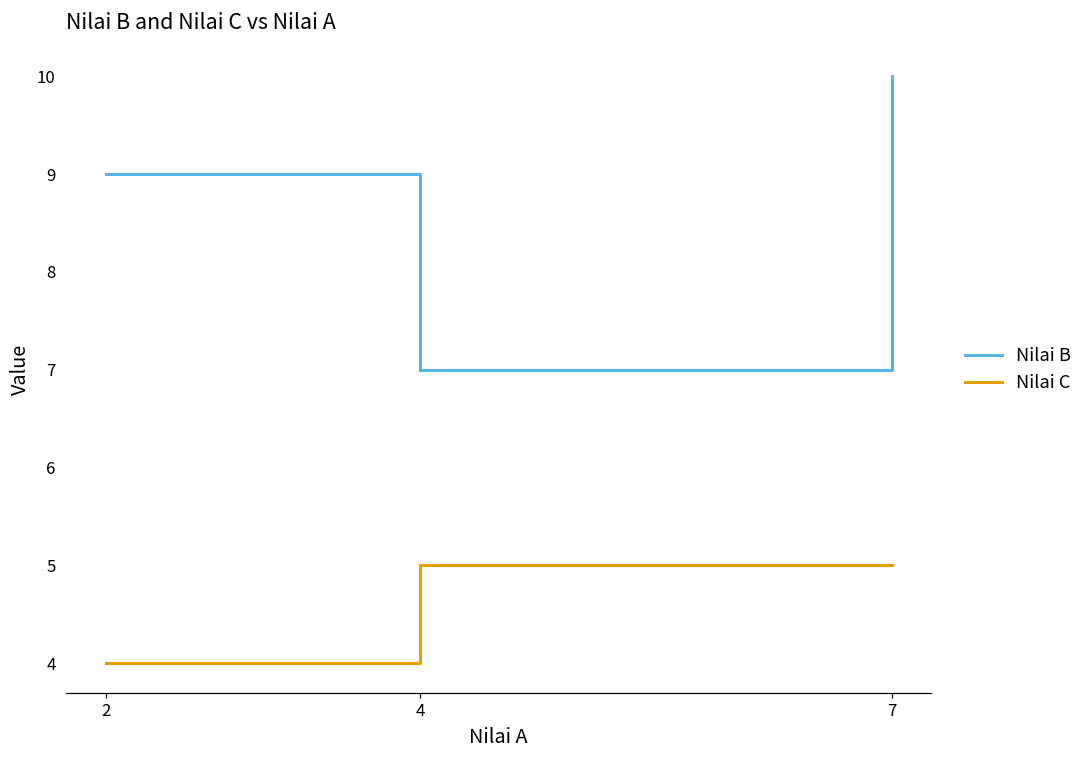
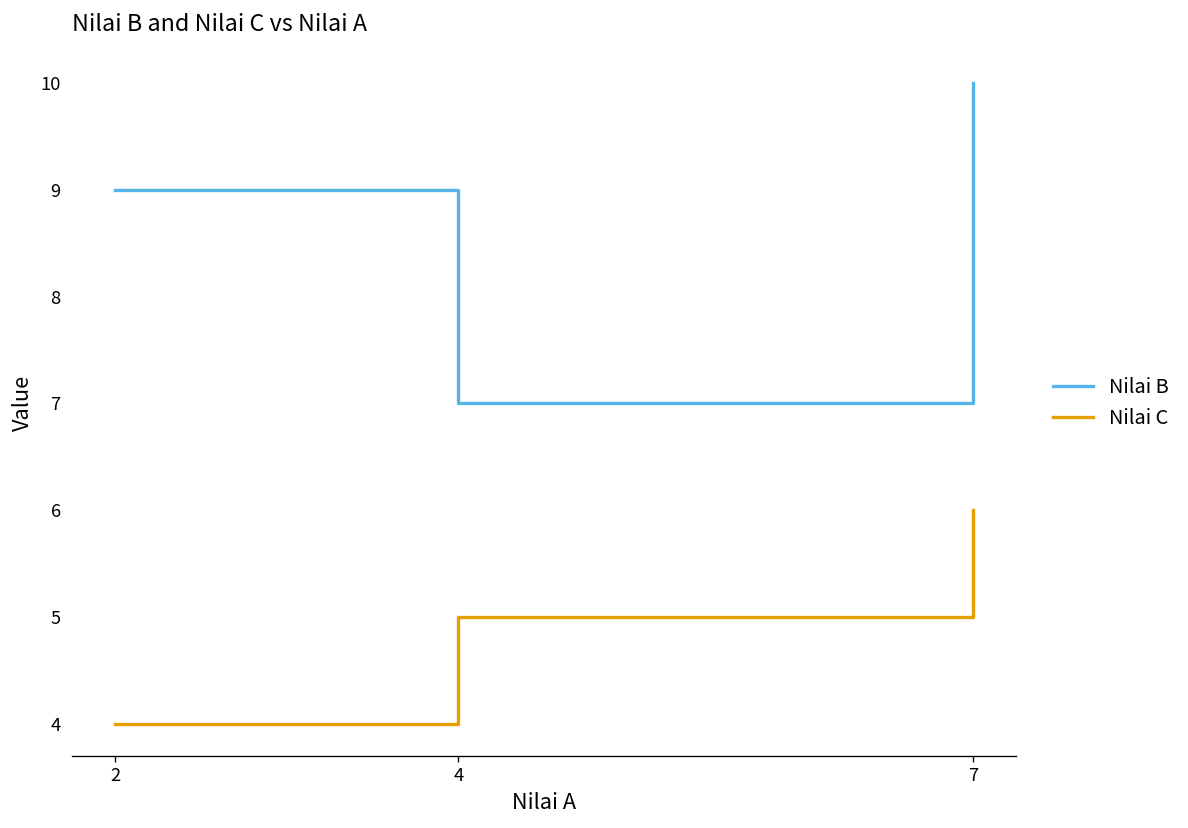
Nilai C, 7: 5 -> 6
